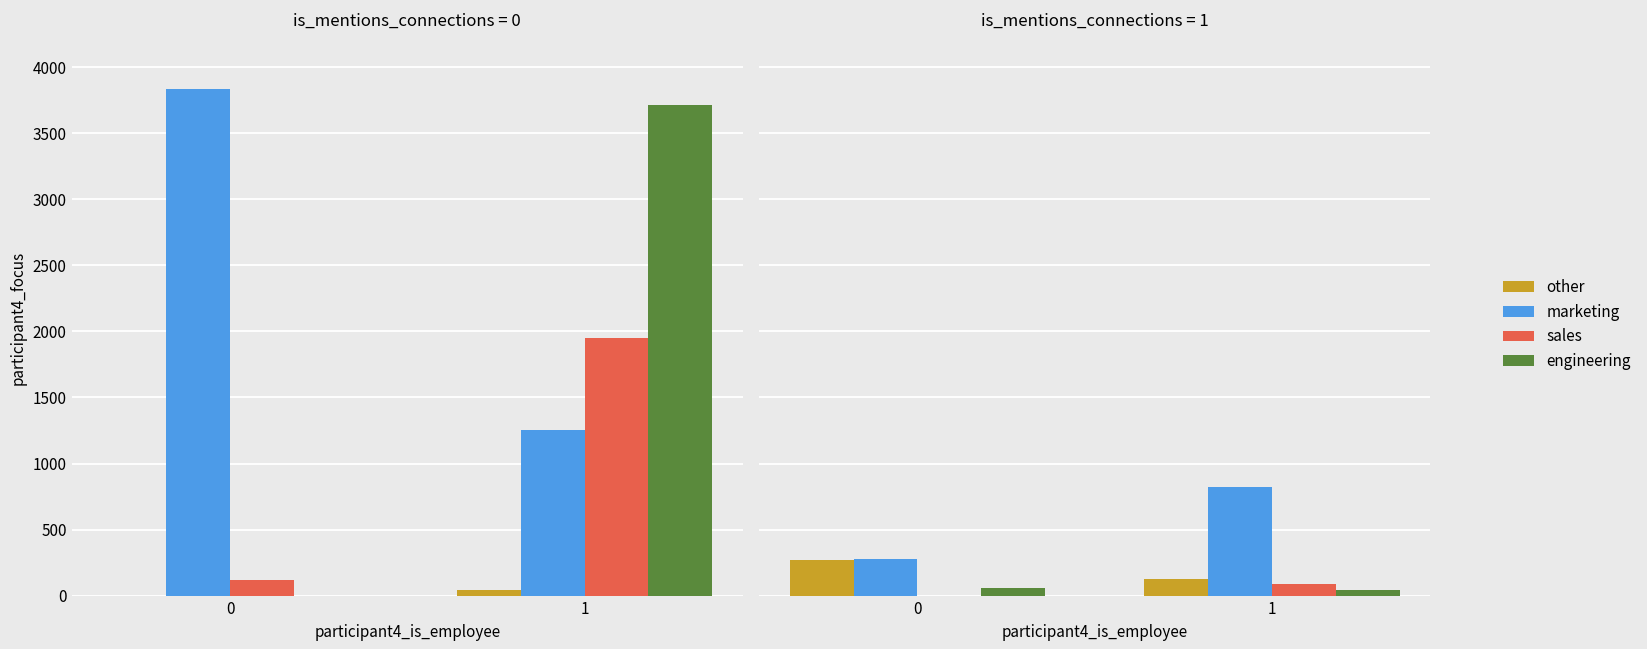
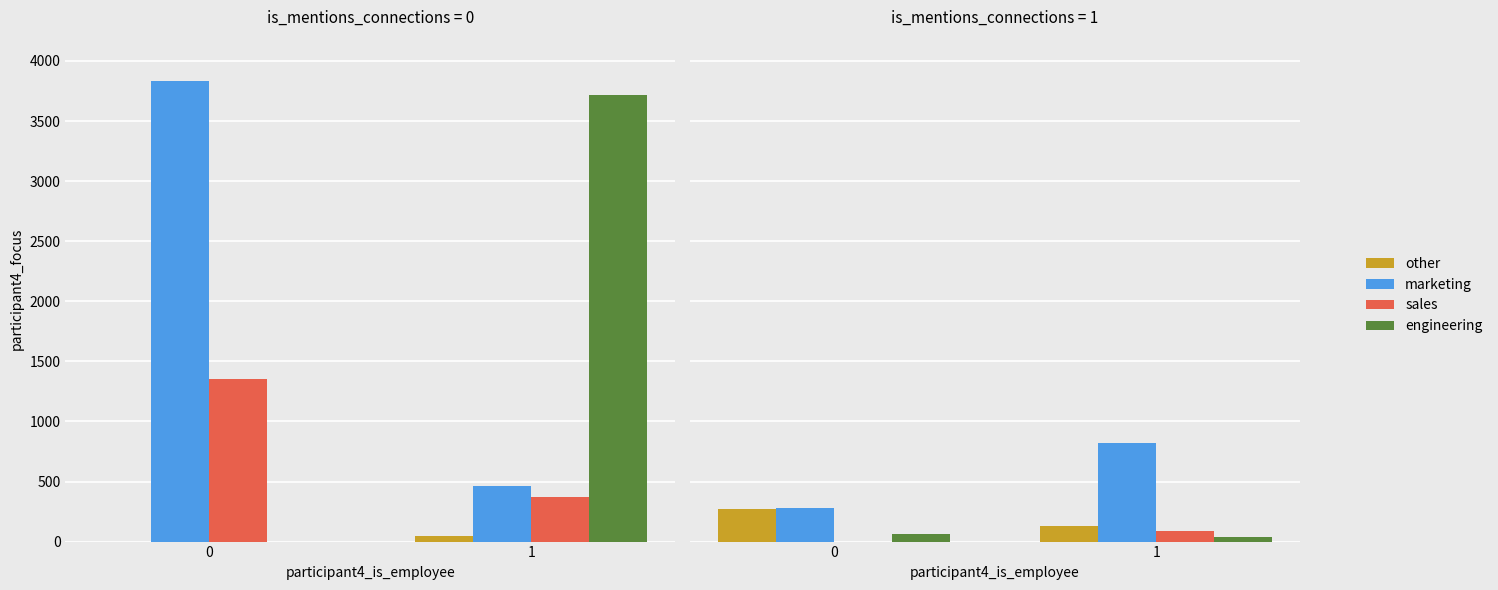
is_mentions_connections = 0, sales, 0: 120 -> 1350
is_mentions_connections = 0, marketing, 1: 1260 -> 460
is_mentions_connections = 0, sales, 1: 1950 -> 370
